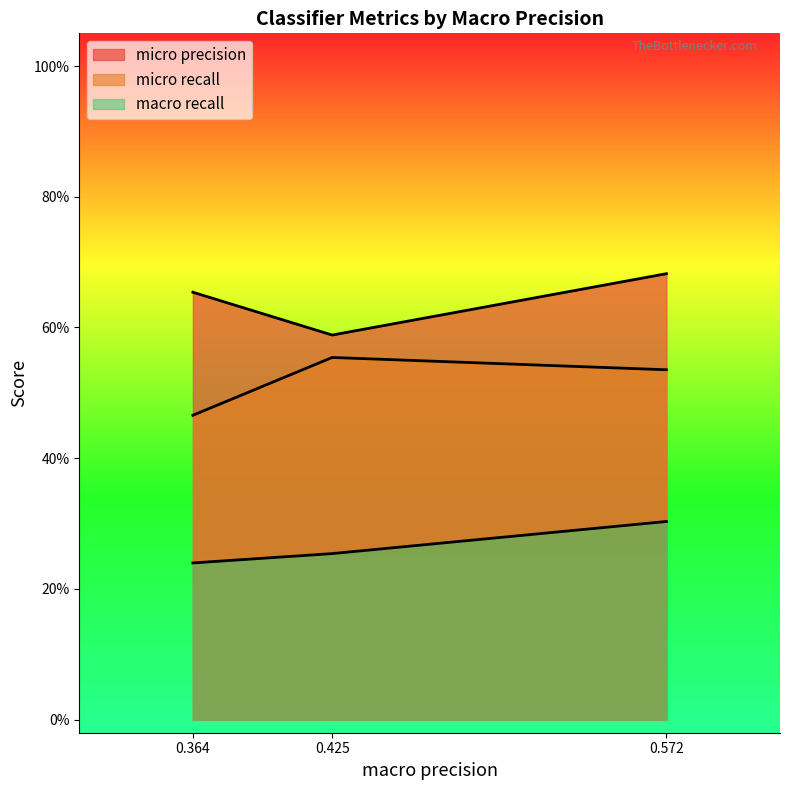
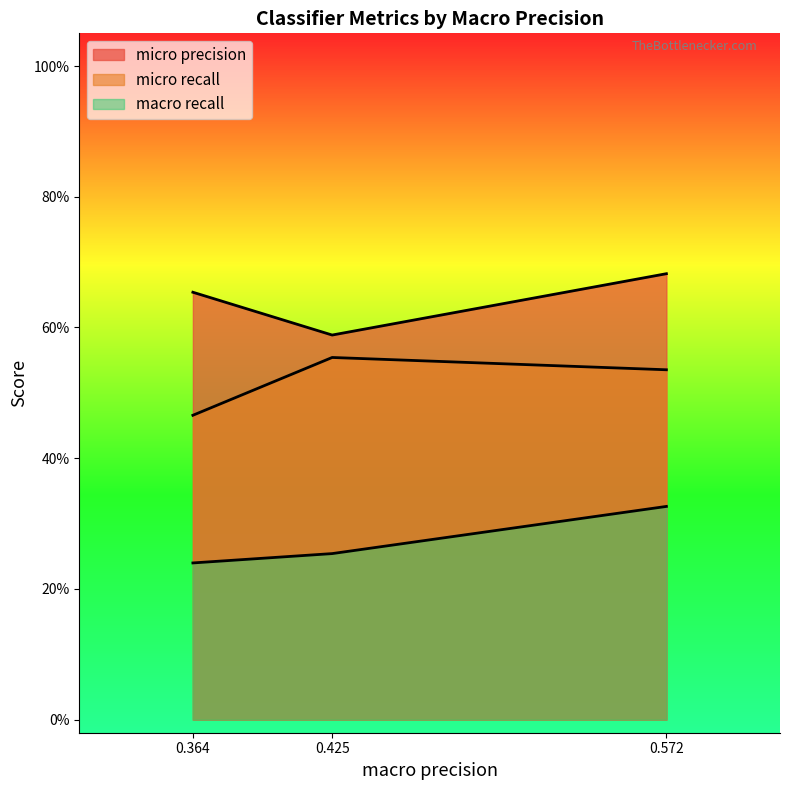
macro recall, 0.572: 30% -> 33%
